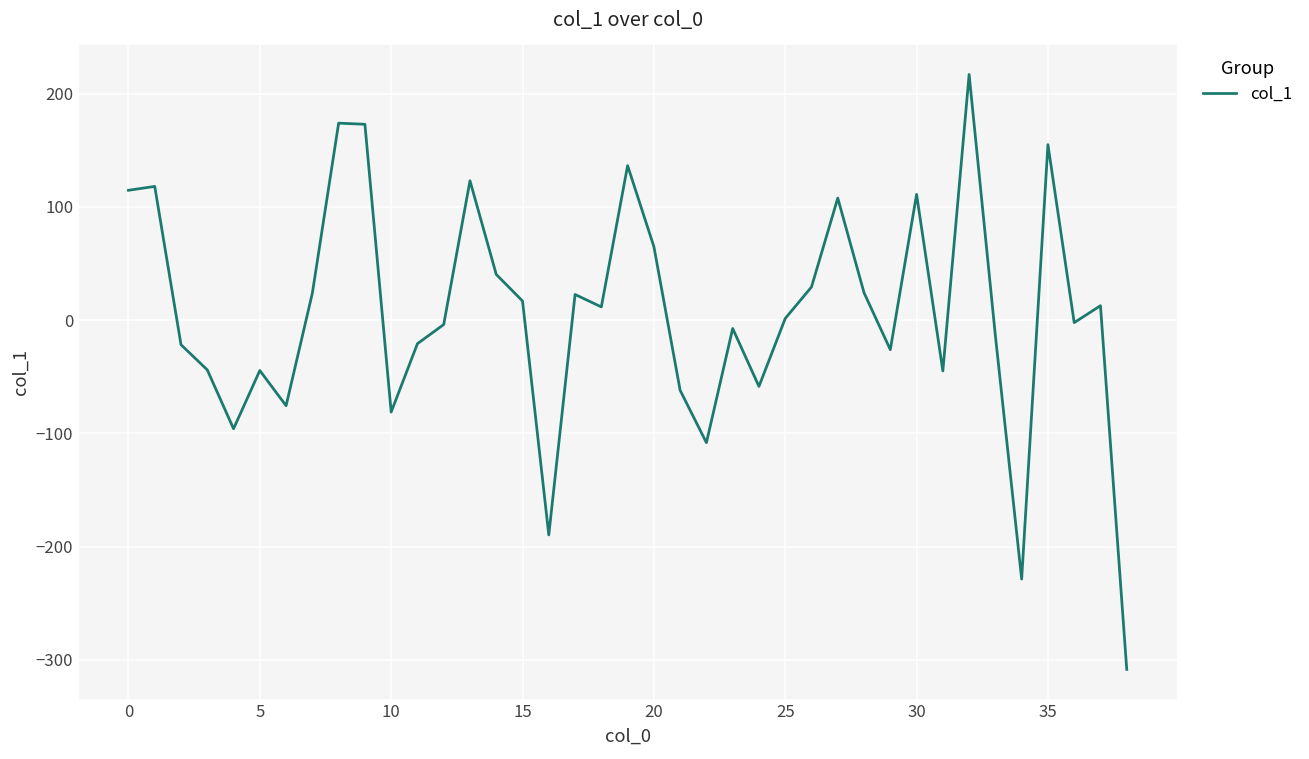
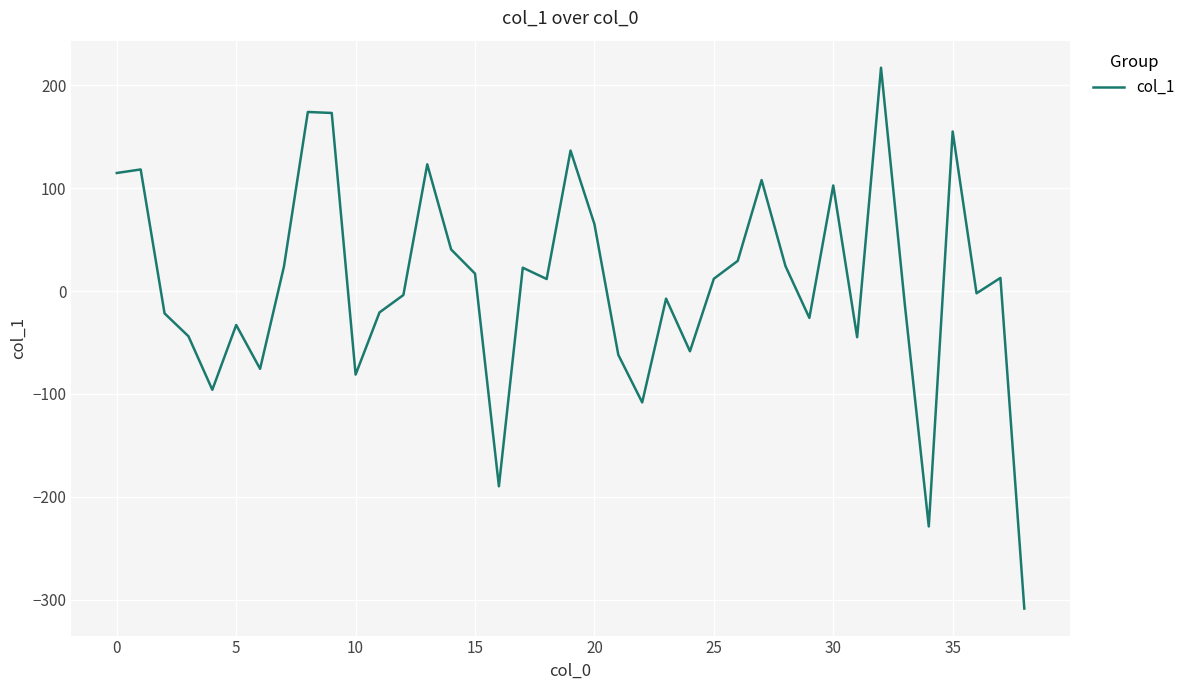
5: -45 -> -33
25: 1 -> 12
30: 111 -> 102
